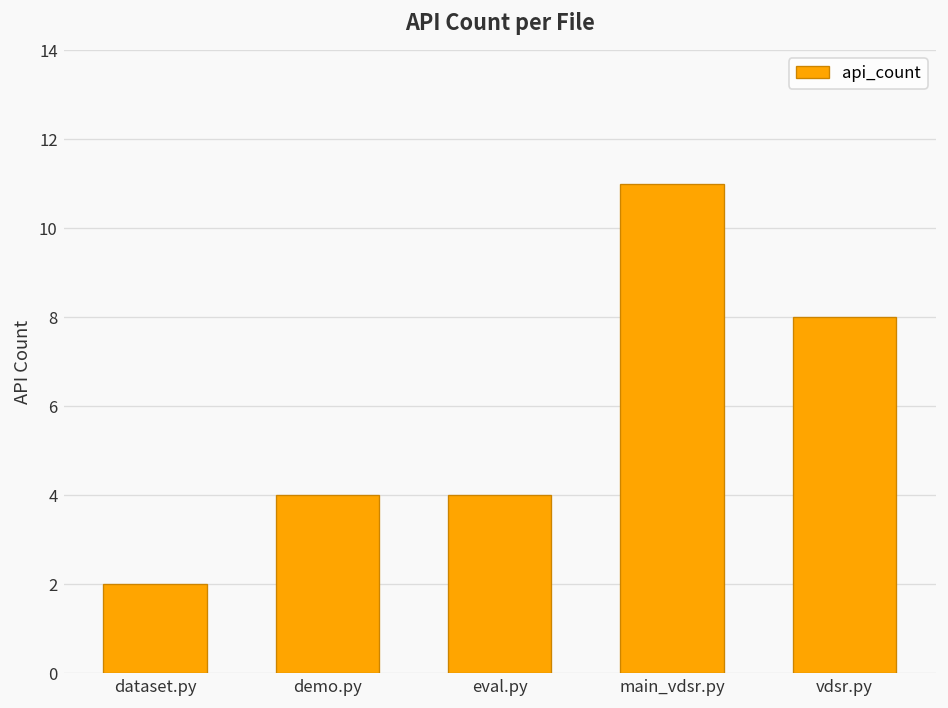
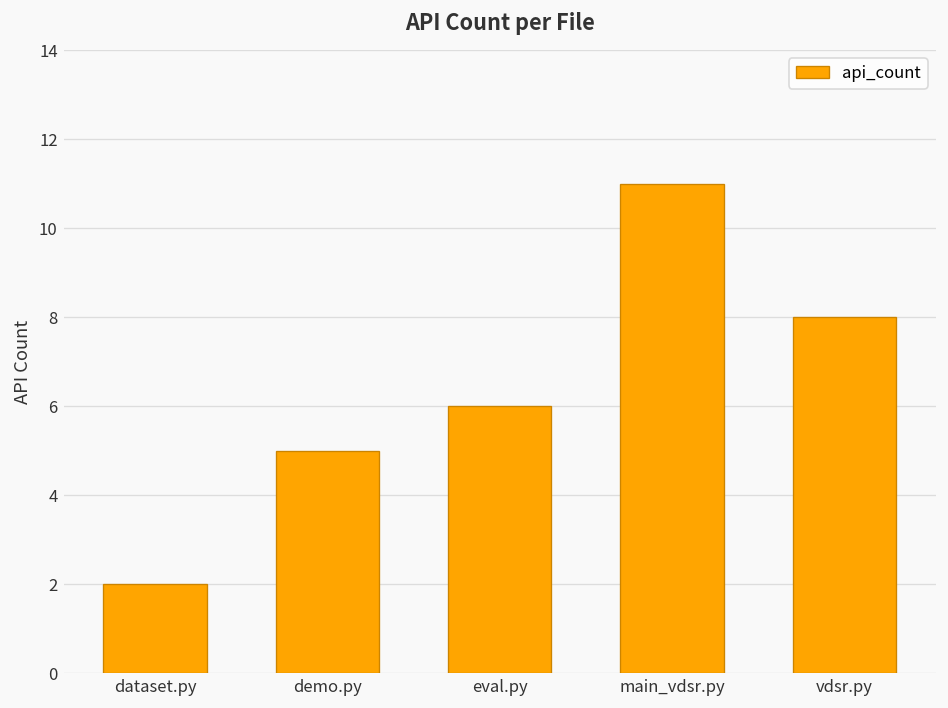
demo.py: 4 -> 5
eval.py: 4 -> 6
